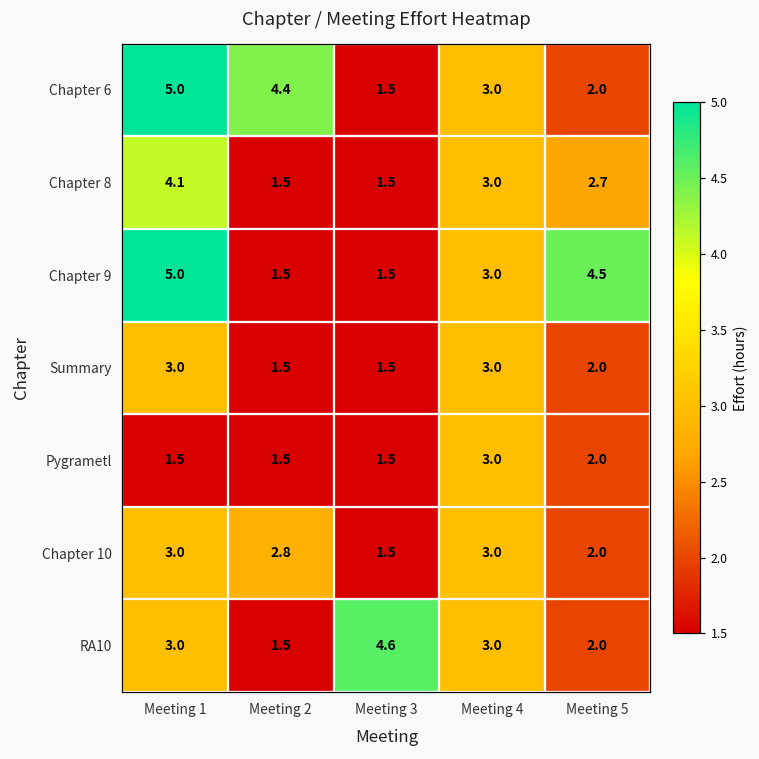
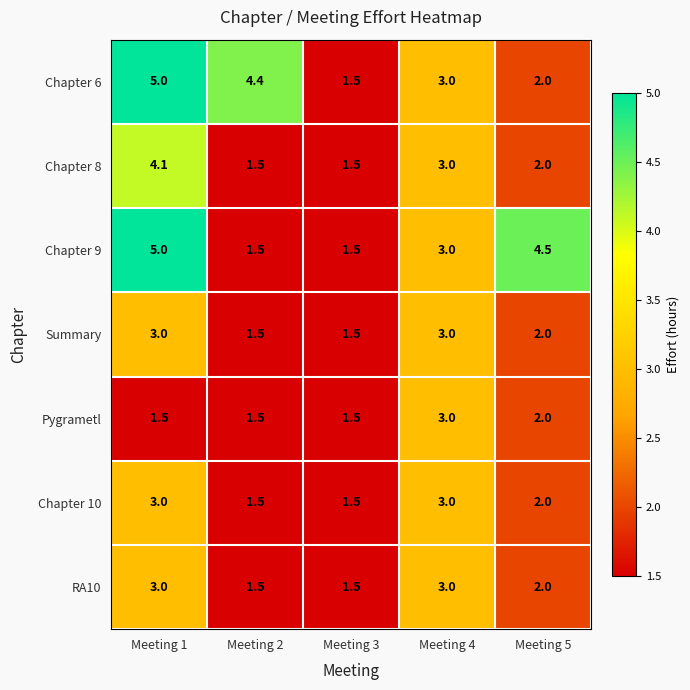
Chapter 8, Meeting 5: 2.7 -> 2.0
Chapter 10, Meeting 2: 2.8 -> 1.5
RA10, Meeting 3: 4.6 -> 1.5
